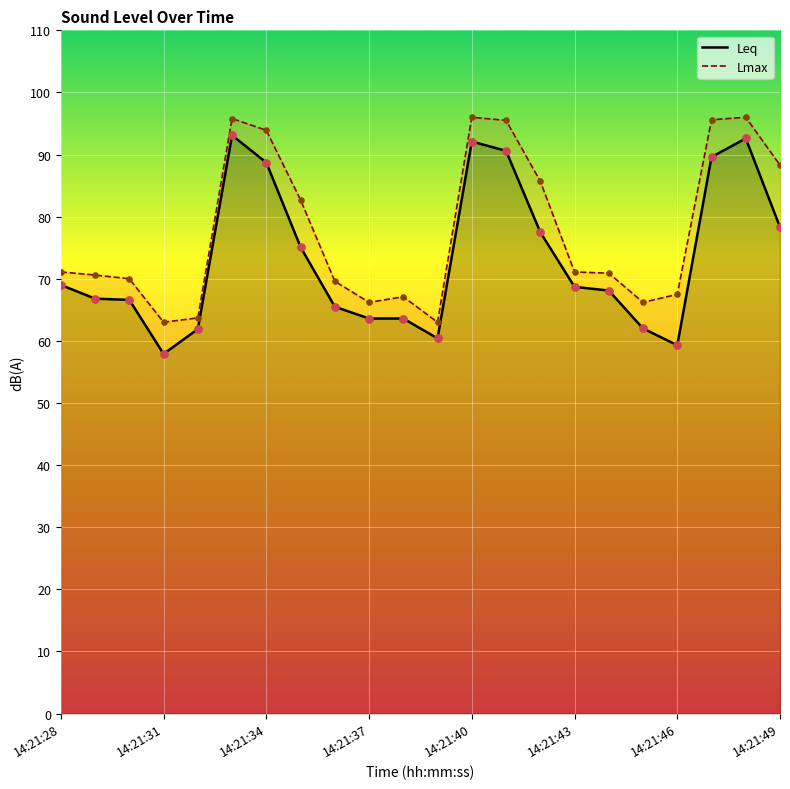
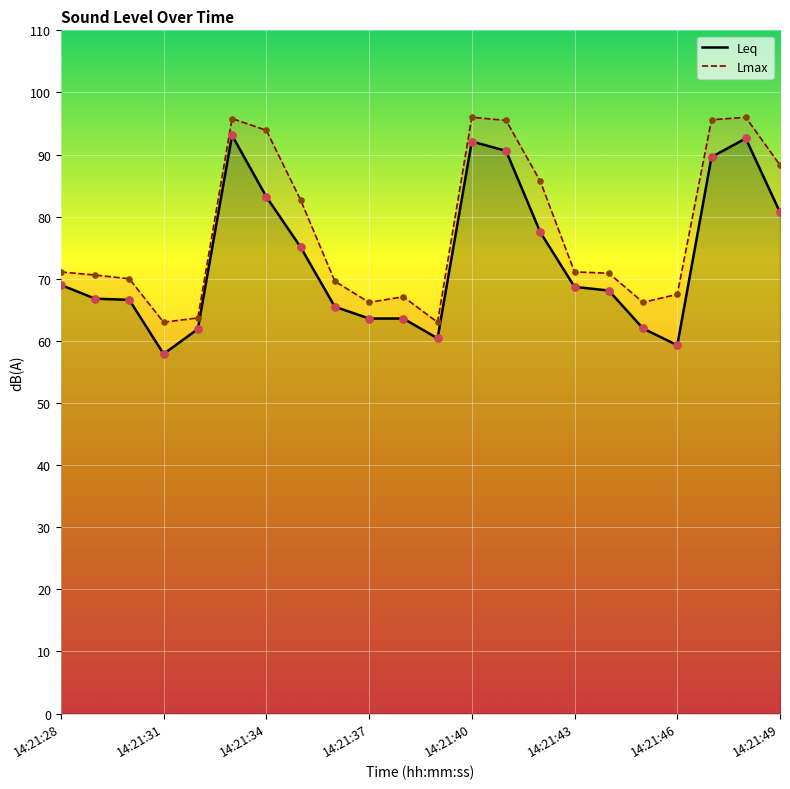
Leq, 14:21:34: 89 -> 83
Leq, 14:21:49: 78 -> 81
